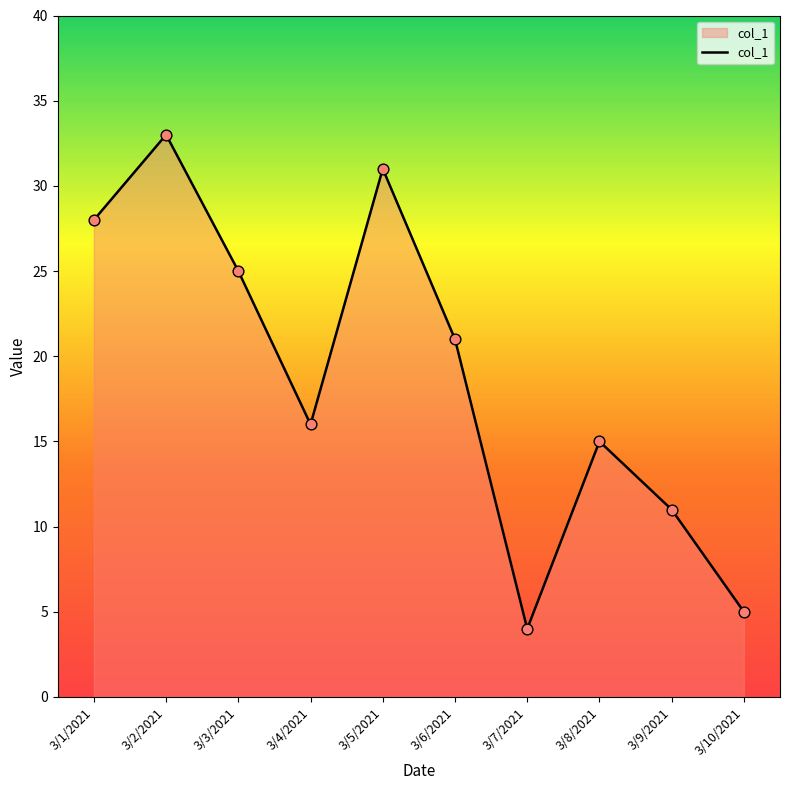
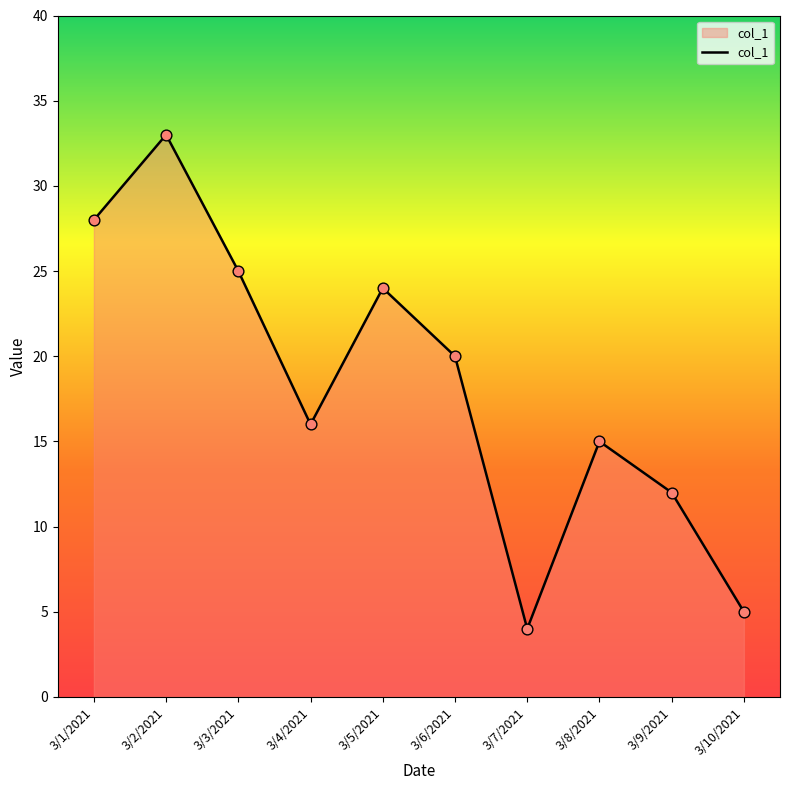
3/5/2021: 31 -> 24
3/6/2021: 21 -> 20
3/9/2021: 11 -> 12
